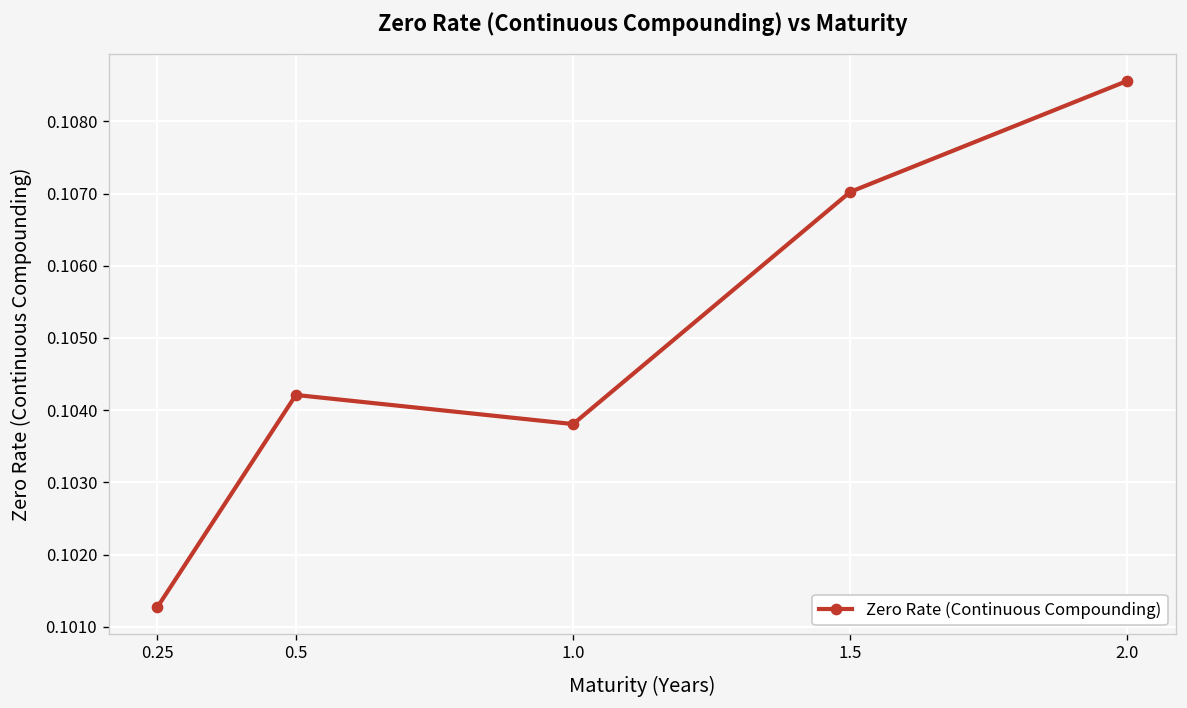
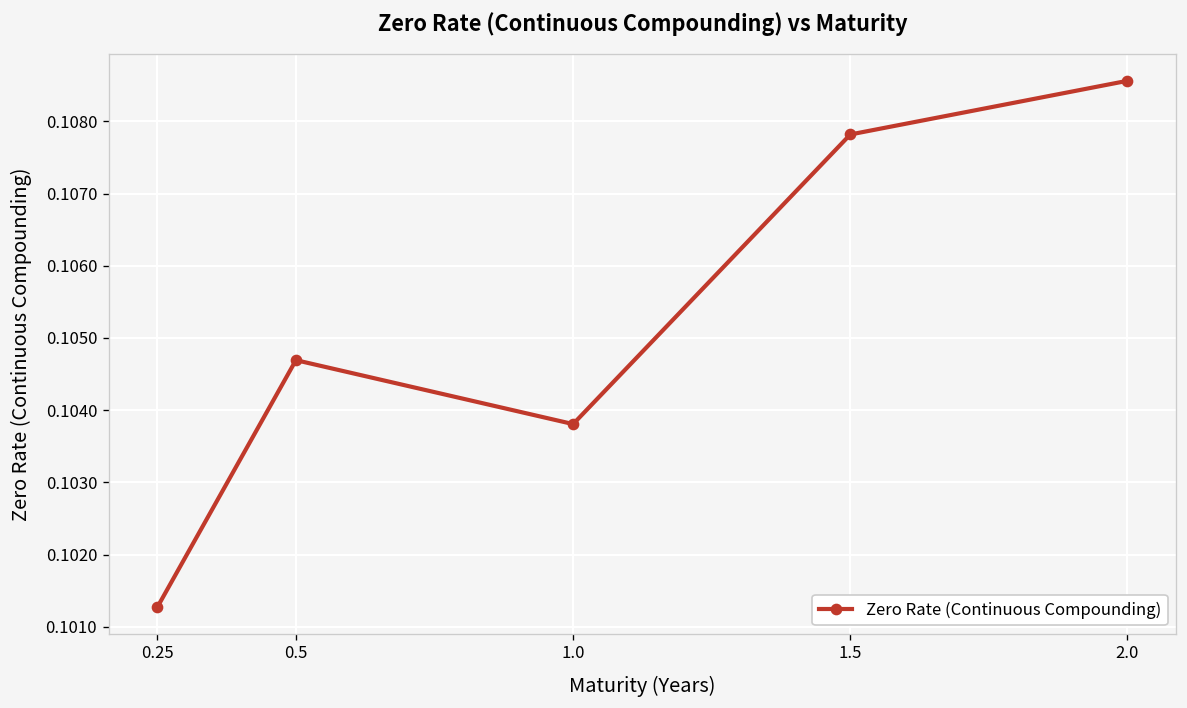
0.5: 0.1042 -> 0.1047
1.5: 0.1070 -> 0.1078
